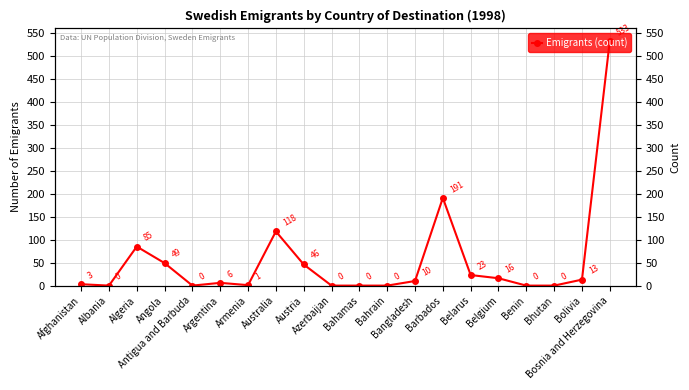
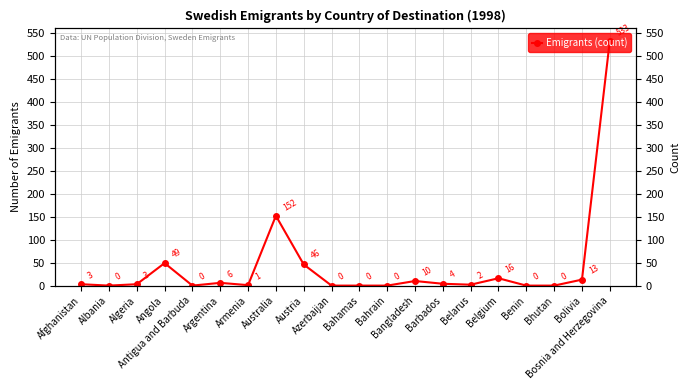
Algeria: 85 -> 3
Australia: 118 -> 152
Barbados: 191 -> 4
Belarus: 23 -> 2
